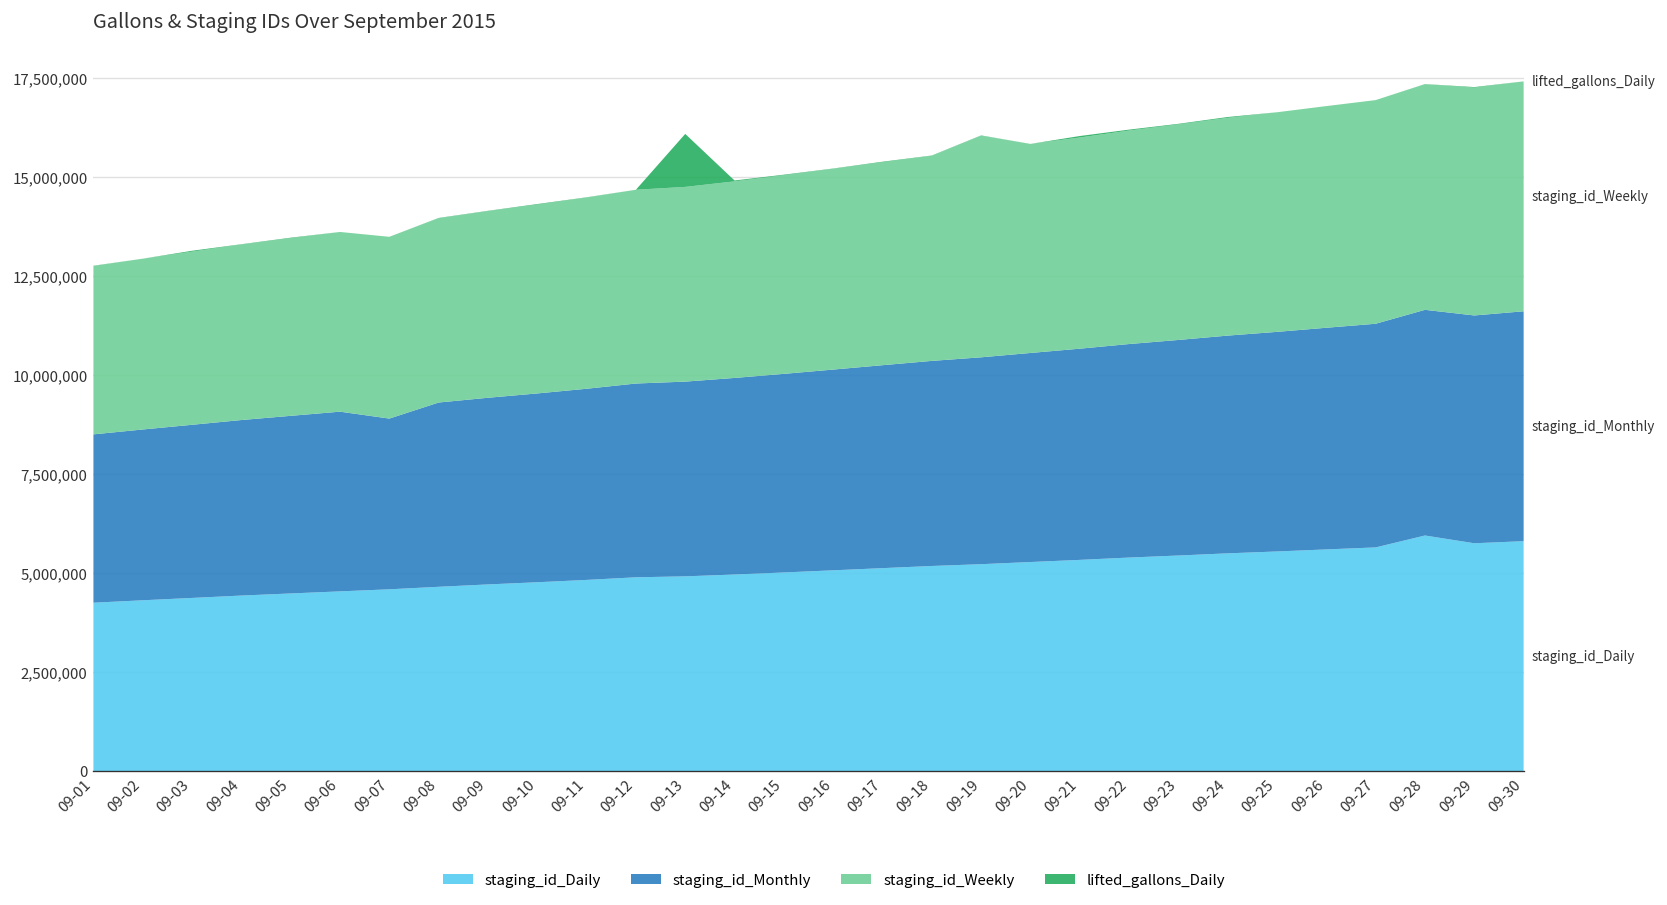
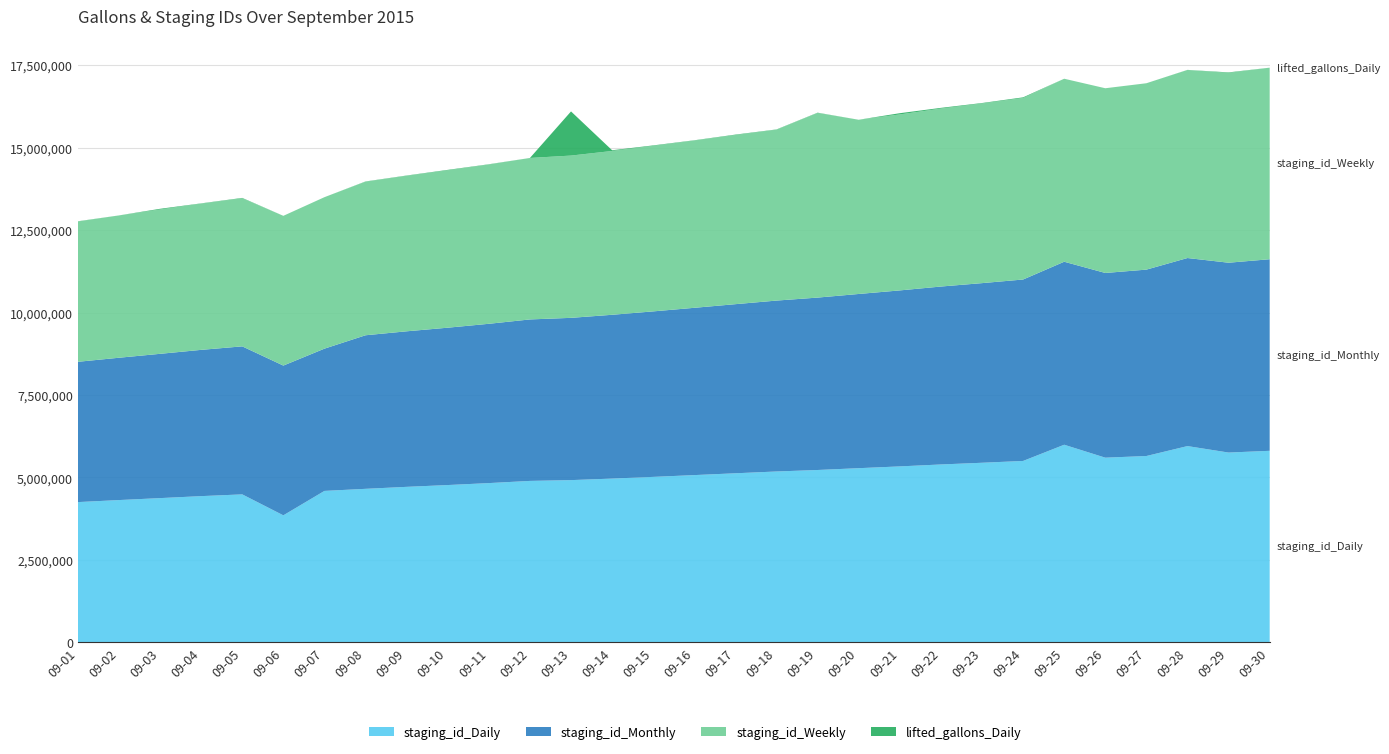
staging_id_Daily, 09-06: 4,500,000 -> 3,900,000
staging_id_Daily, 09-25: 5,500,000 -> 6,000,000
